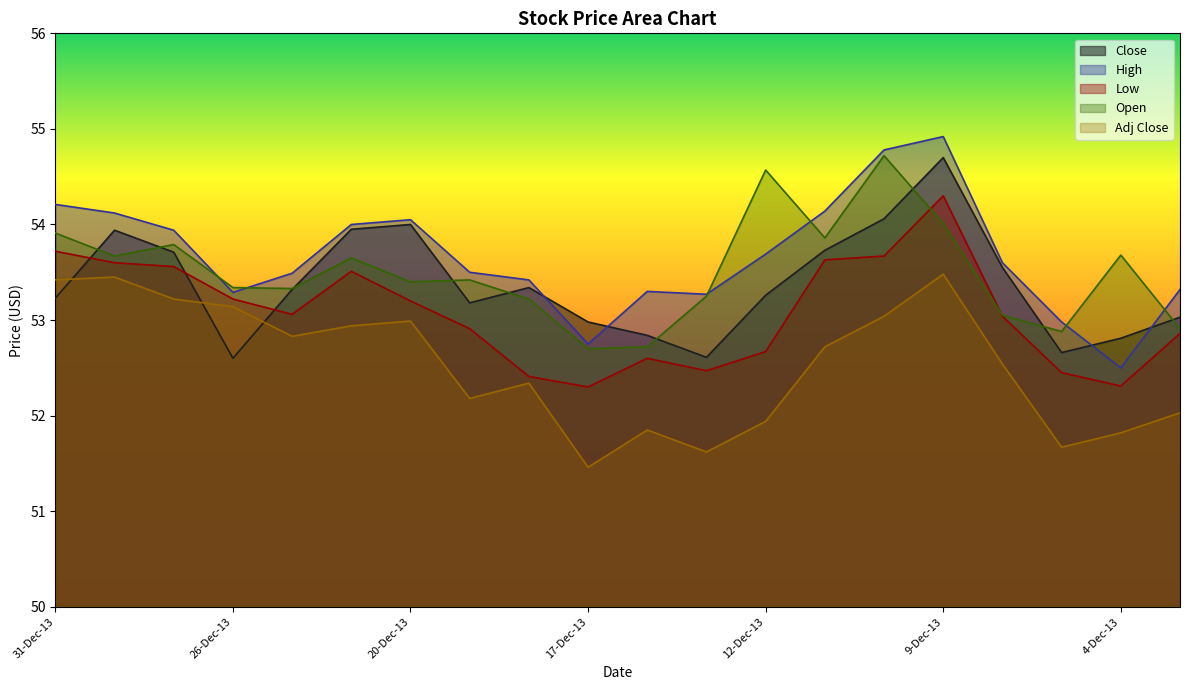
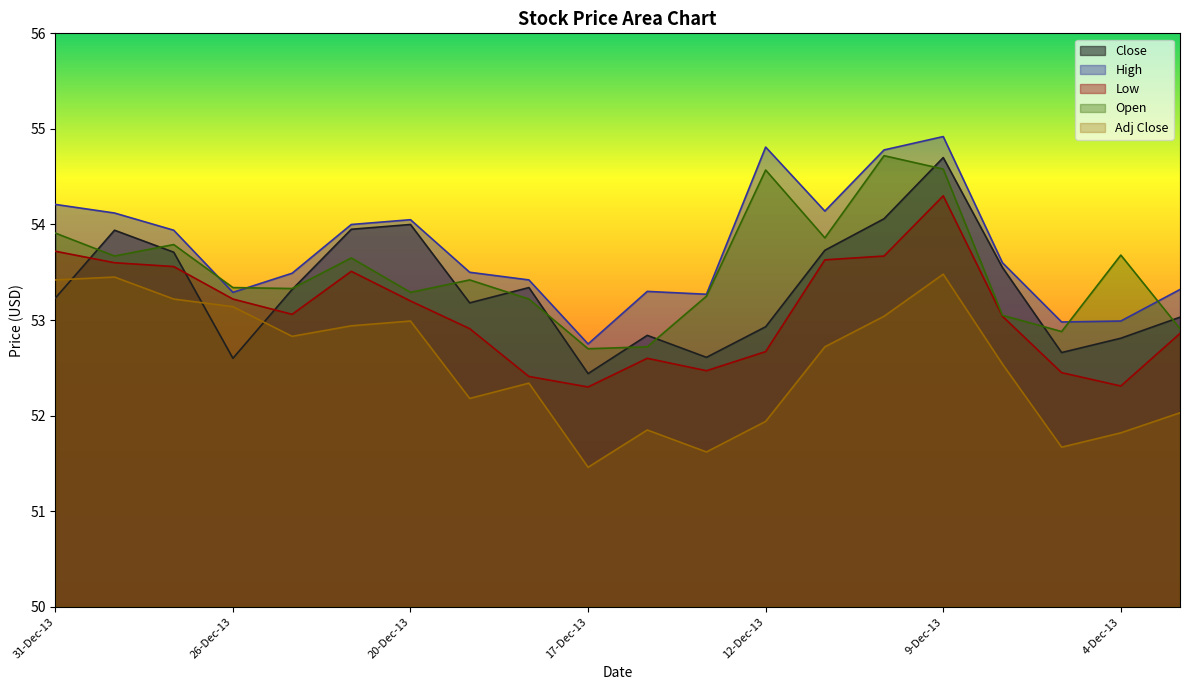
Open, 20-Dec-13: 53.4 -> 53.3
Close, 17-Dec-13: 53.0 -> 52.4
Close, 12-Dec-13: 53.3 -> 52.9
High, 12-Dec-13: 53.7 -> 54.8
Open, 9-Dec-13: 54.0 -> 54.6
High, 4-Dec-13: 52.5 -> 53.0
